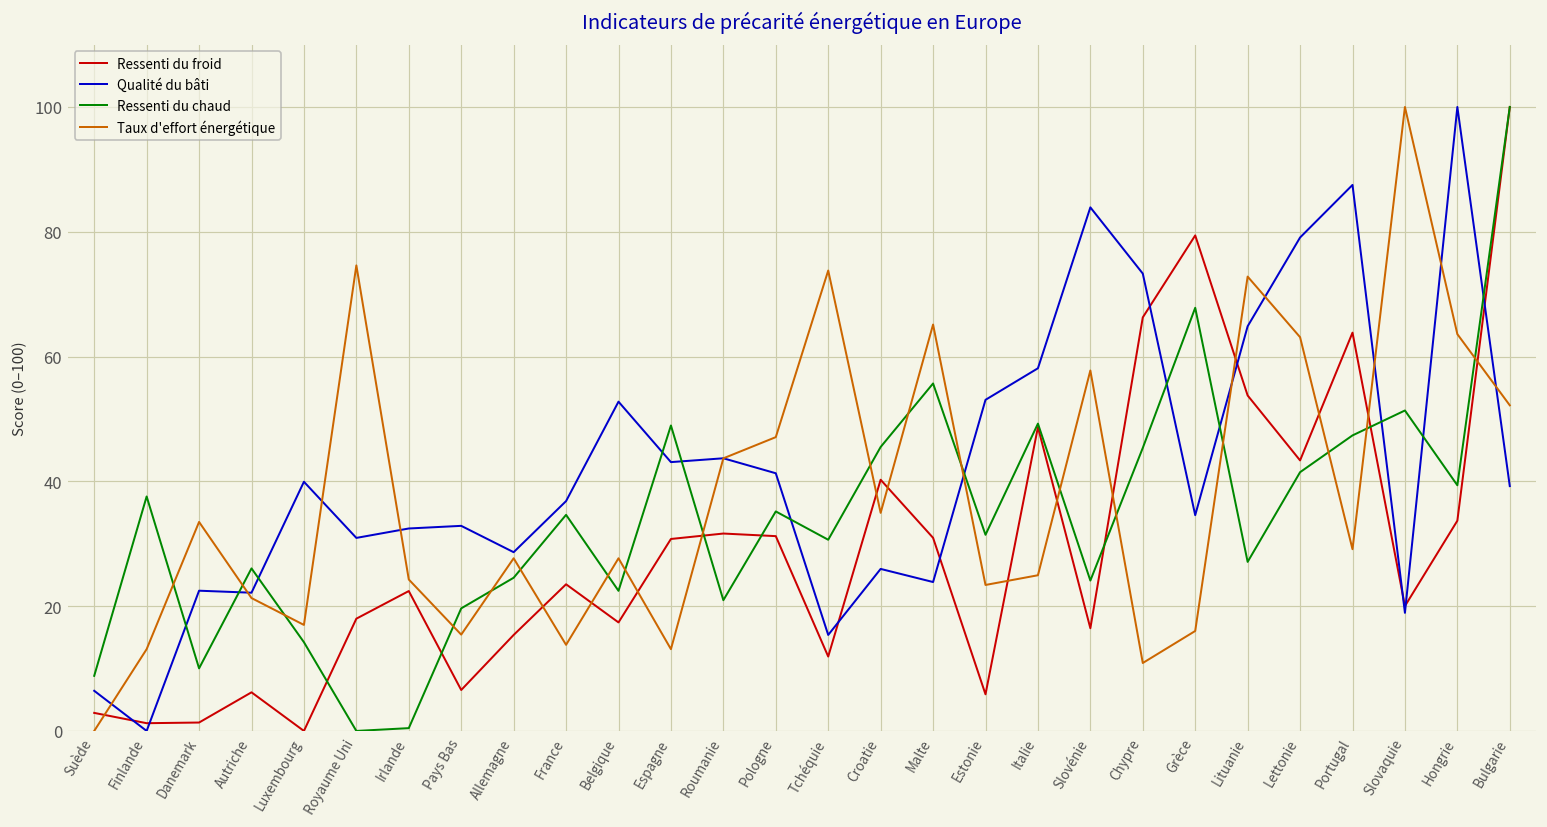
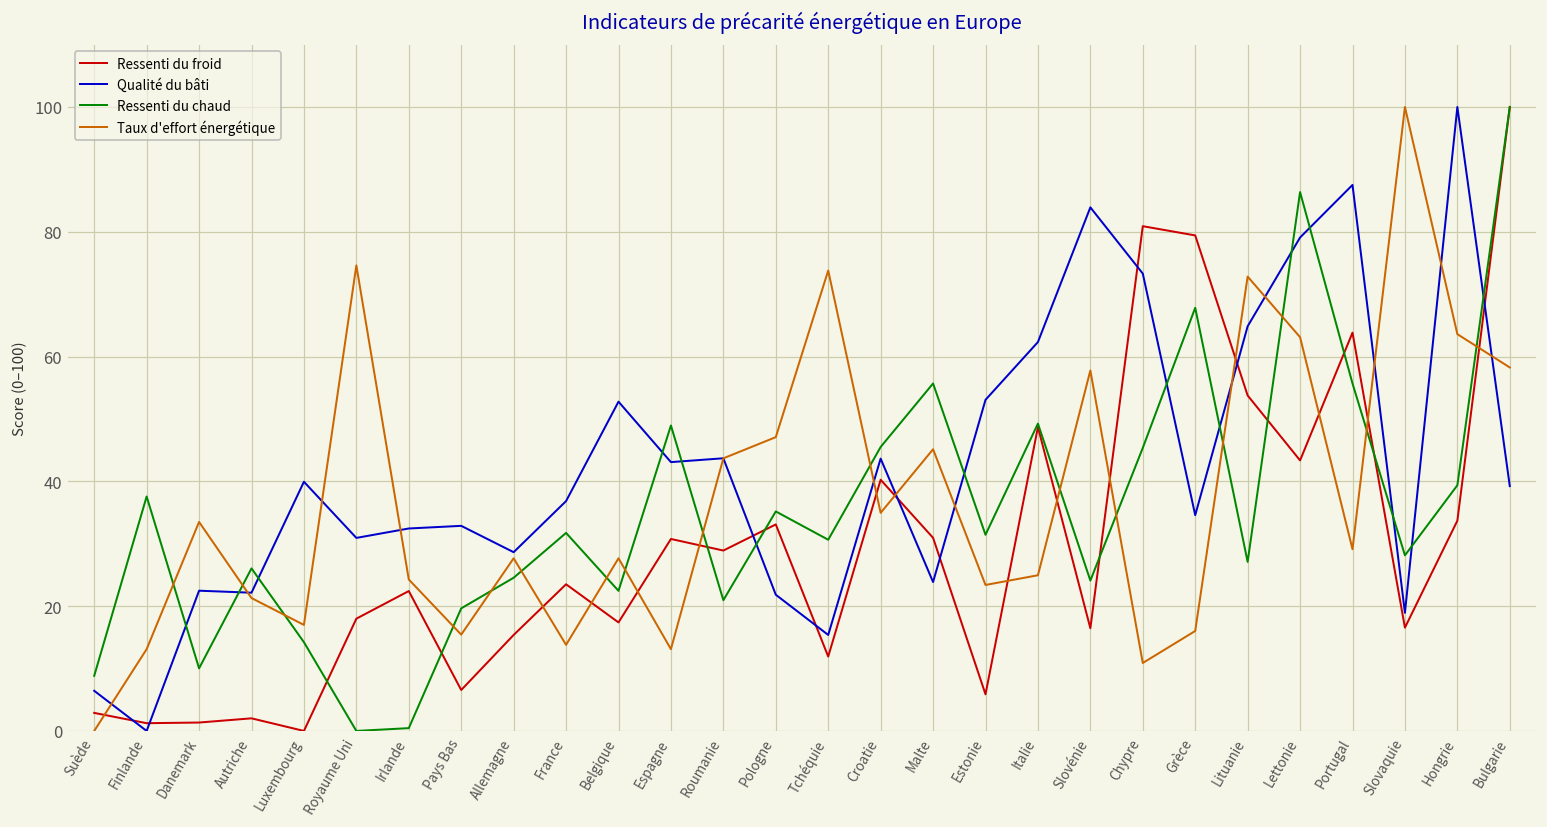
Ressenti du froid, Autriche: 6 -> 2
Ressenti du chaud, France: 35 -> 32
Ressenti du froid, Roumanie: 32 -> 29
Ressenti du froid, Pologne: 31 -> 33
Qualité du bâti, Pologne: 41 -> 22
Qualité du bâti, Croatie: 26 -> 44
Taux d'effort énergétique, Malte: 65 -> 45
Qualité du bâti, Italie: 58 -> 62
Ressenti du froid, Chypre: 66 -> 81
Ressenti du chaud, Lettonie: 41 -> 86
Ressenti du chaud, Portugal: 47 -> 56
Ressenti du froid, Slovaquie: 20 -> 17
Ressenti du chaud, Slovaquie: 51 -> 28
Taux d'effort énergétique, Bulgarie: 52 -> 58
